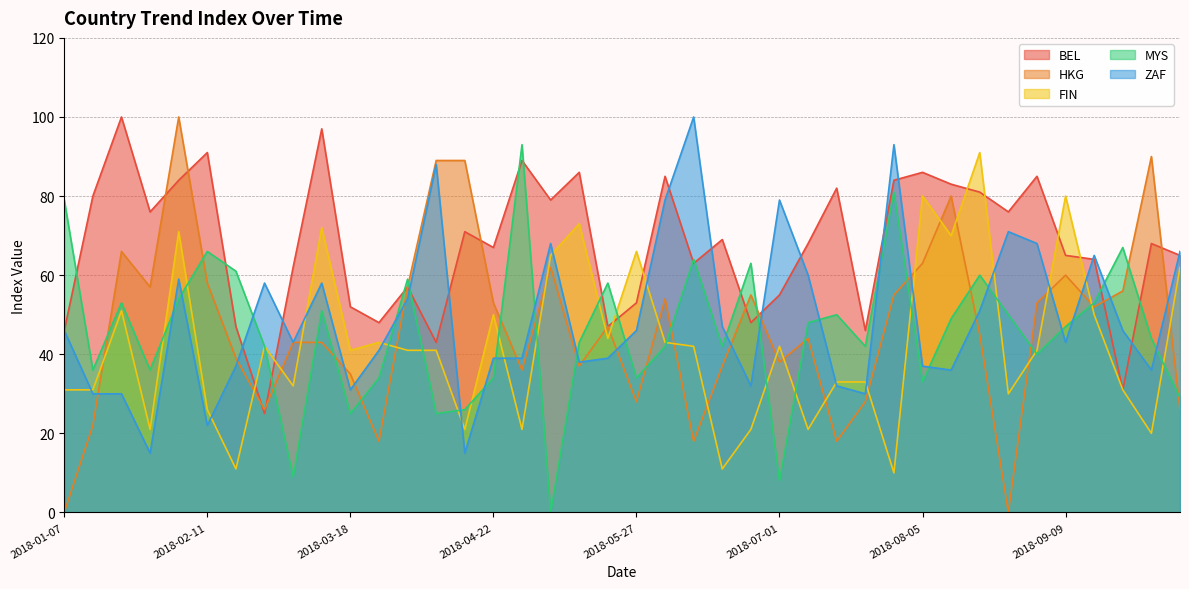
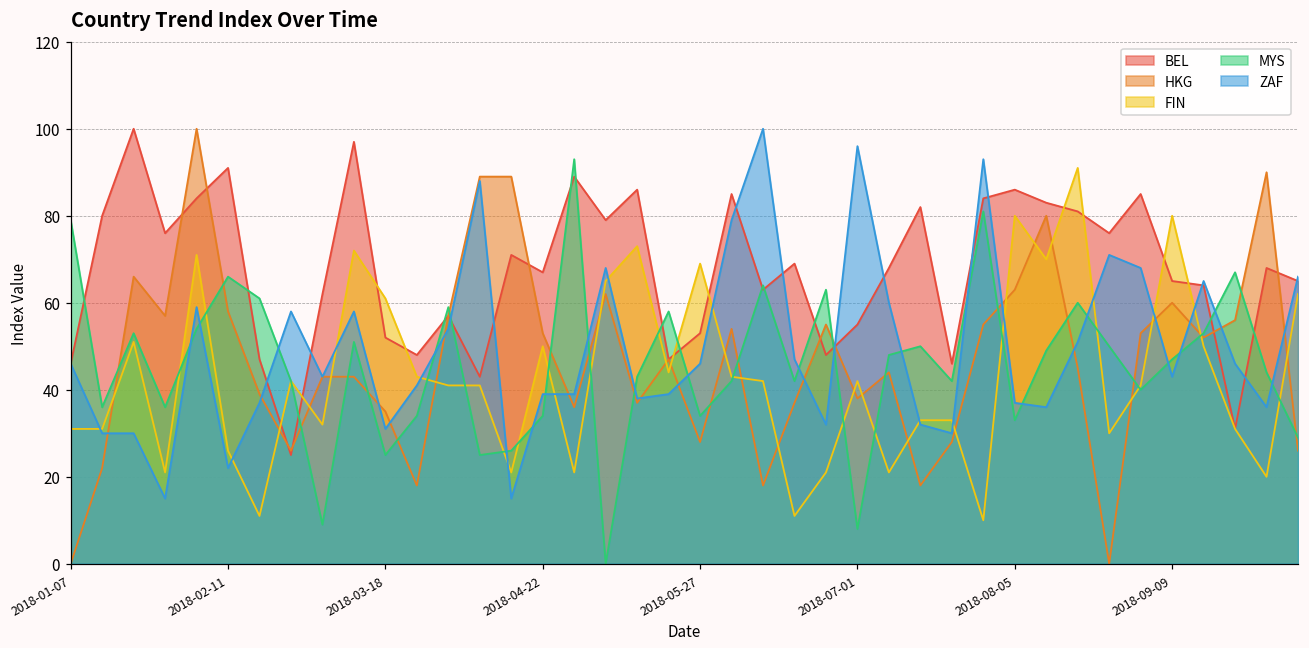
FIN, 2018-03-18: 41 -> 61
FIN, 2018-05-27: 66 -> 69
ZAF, 2018-07-01: 79 -> 96
